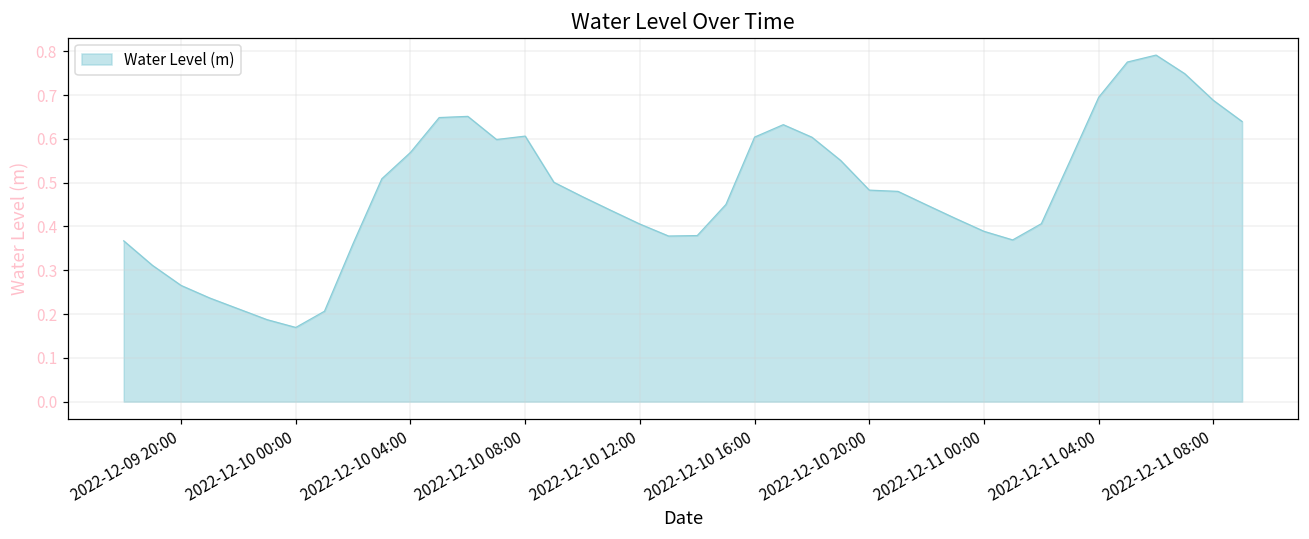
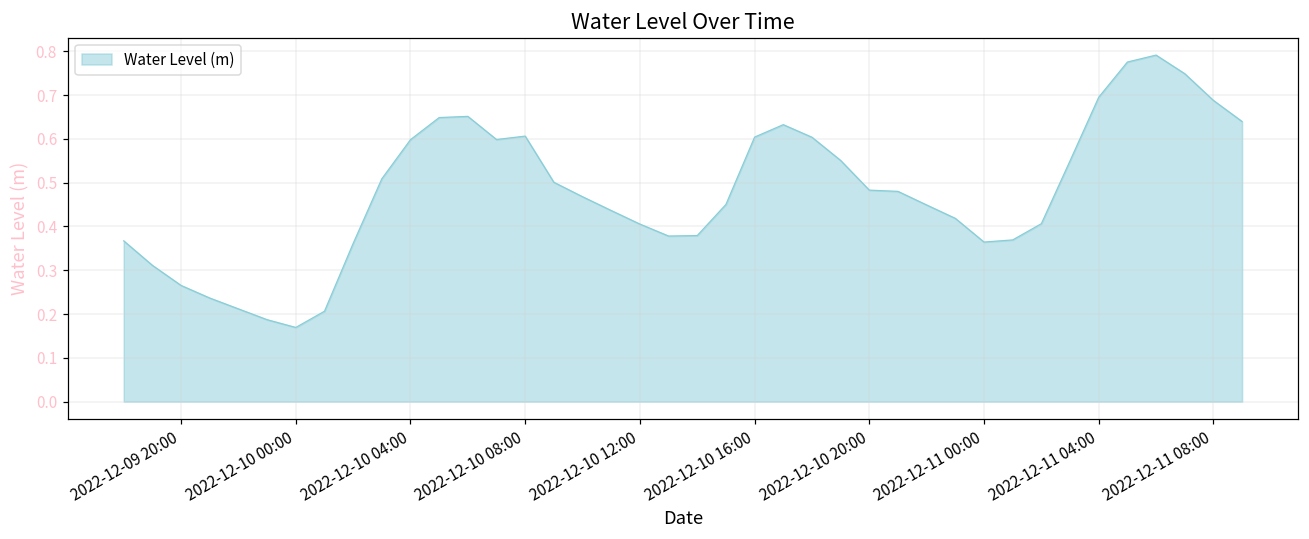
2022-12-10 04:00: 0.57 -> 0.60
2022-12-11 00:00: 0.39 -> 0.36
